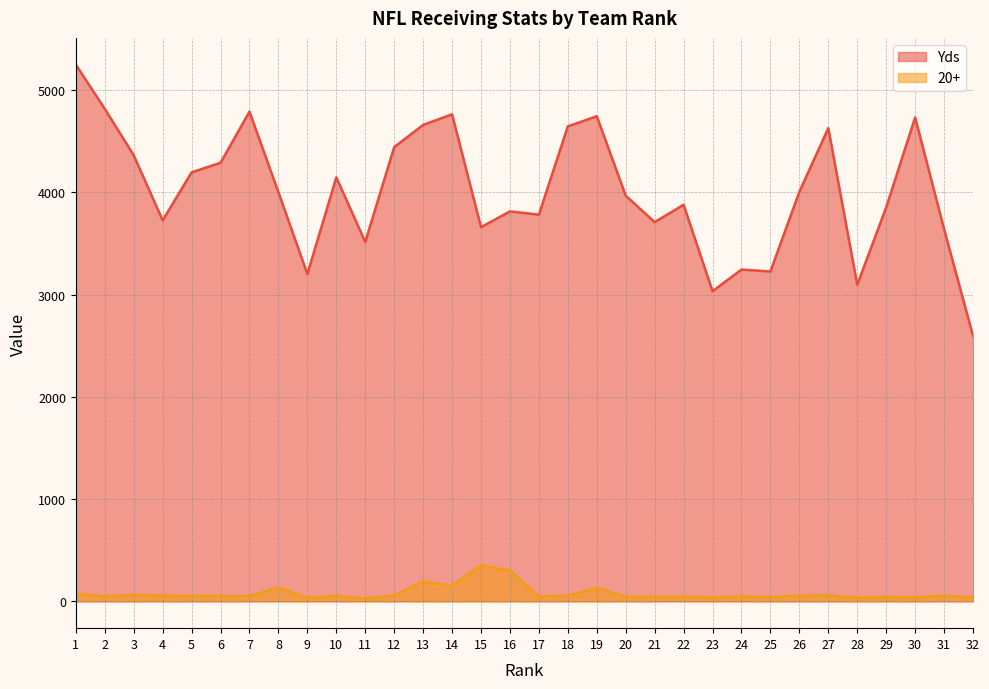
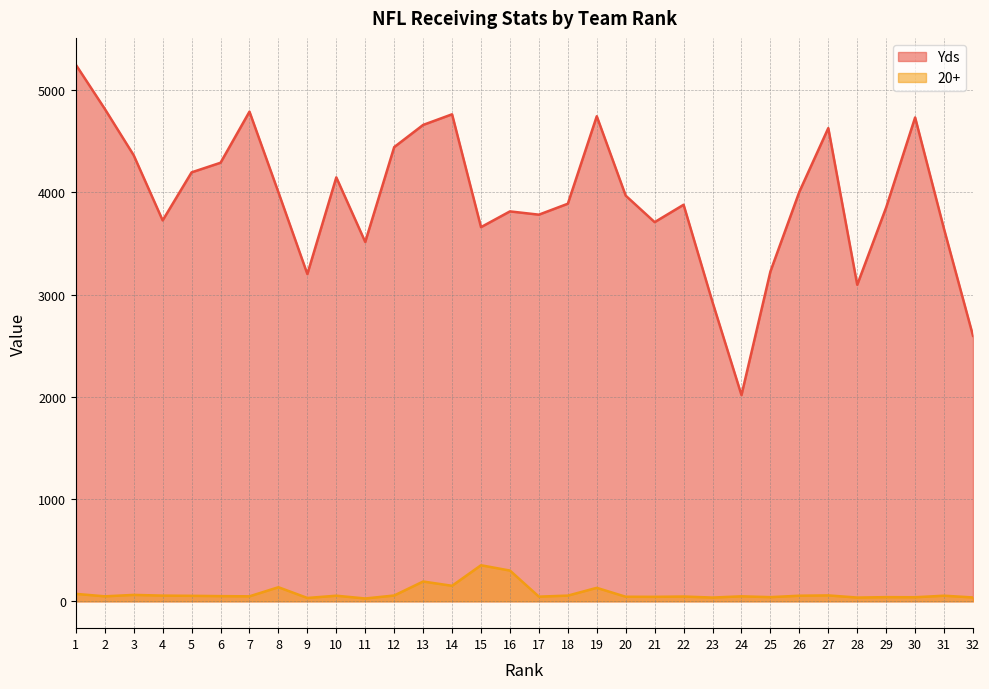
Yds, 18: 4650 -> 3890
Yds, 23: 3030 -> 2930
Yds, 24: 3250 -> 2020
